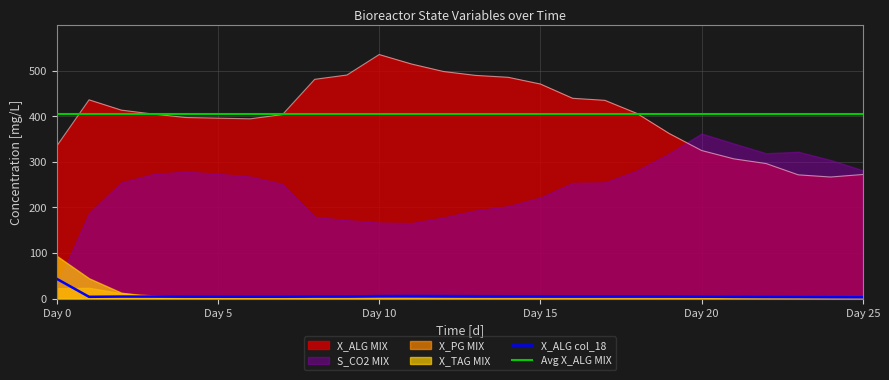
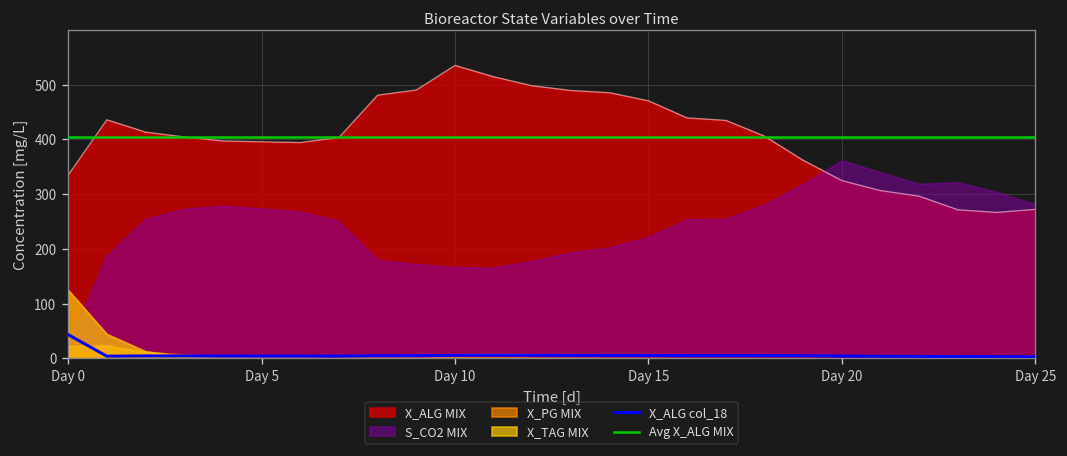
X_TAG MIX, Day 0: 90 -> 130
